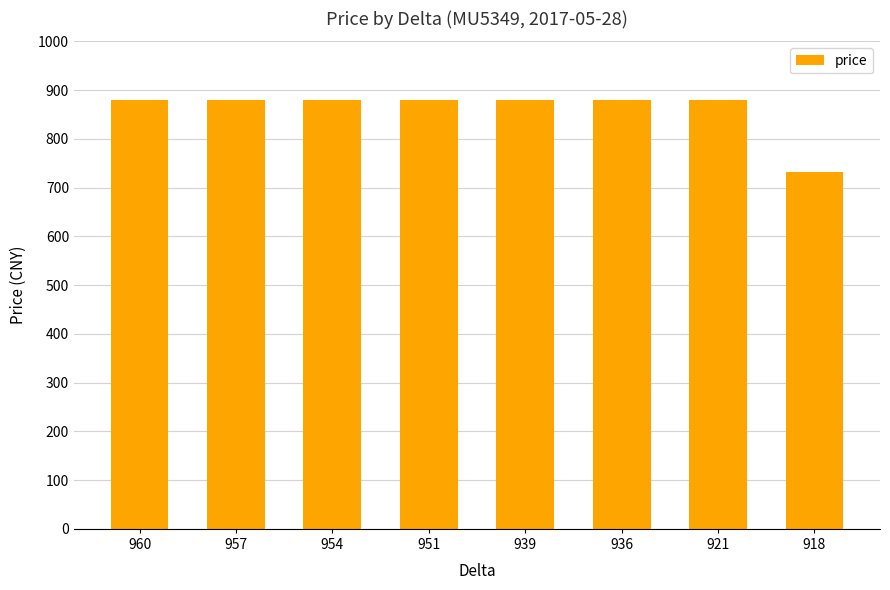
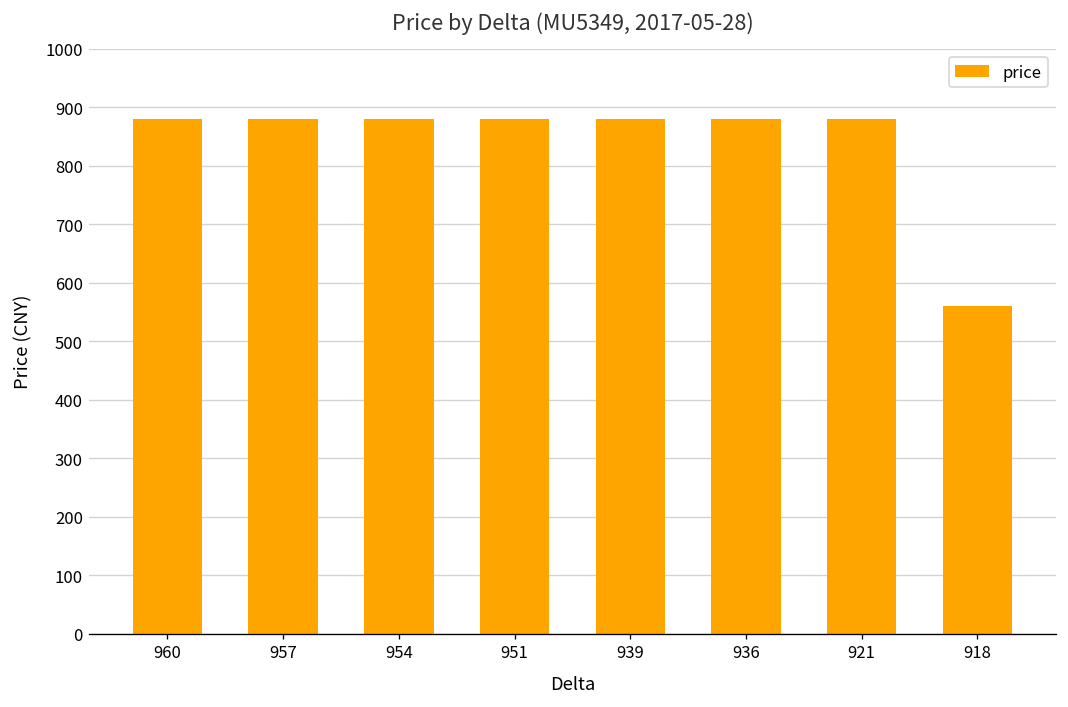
918: 730 -> 560
